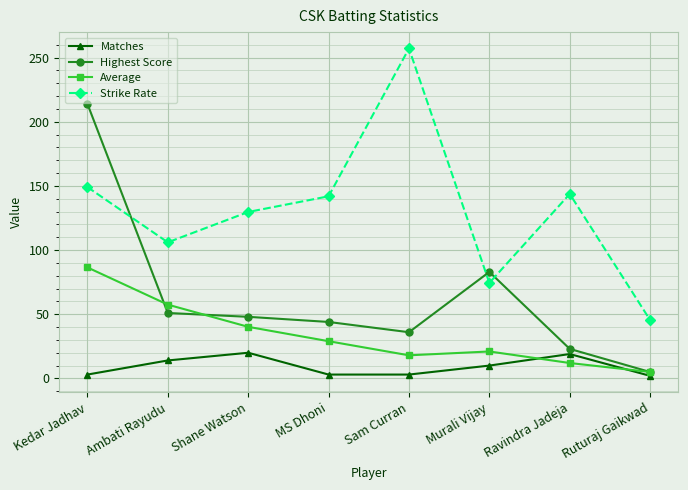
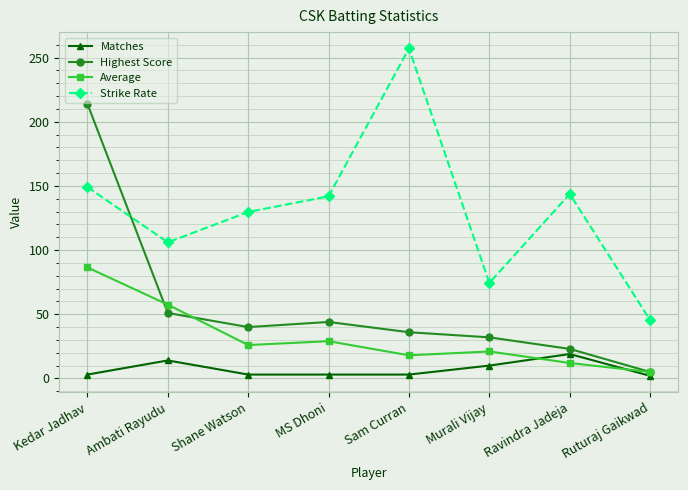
Matches, Shane Watson: 20 -> 3
Highest Score, Shane Watson: 48 -> 40
Average, Shane Watson: 40 -> 26
Highest Score, Murali Vijay: 83 -> 32
